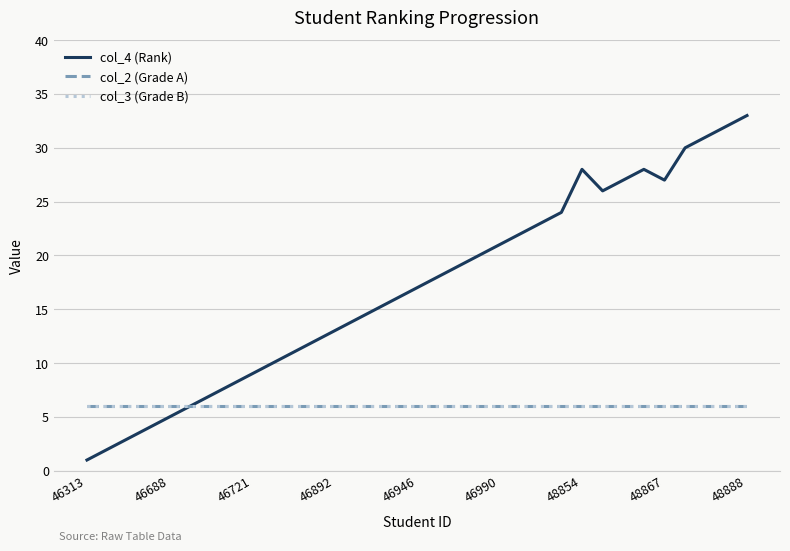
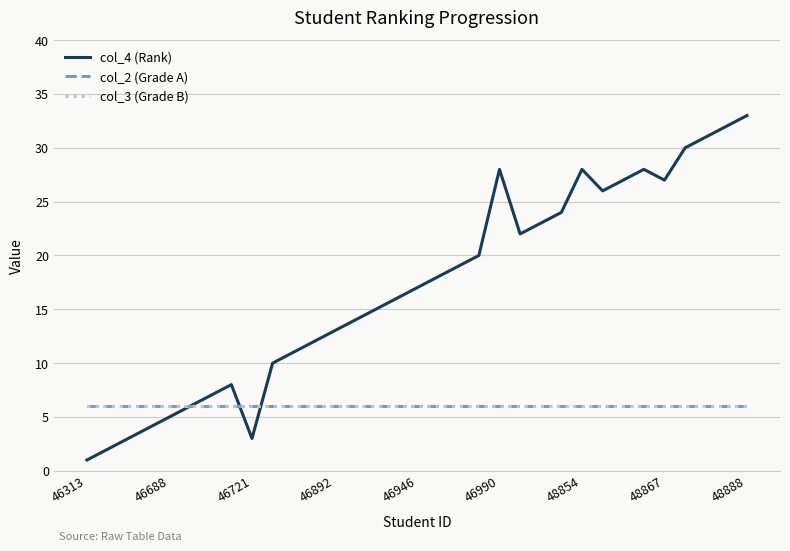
col_4 (Rank), 46721: 9 -> 3
col_4 (Rank), 46990: 21 -> 28
